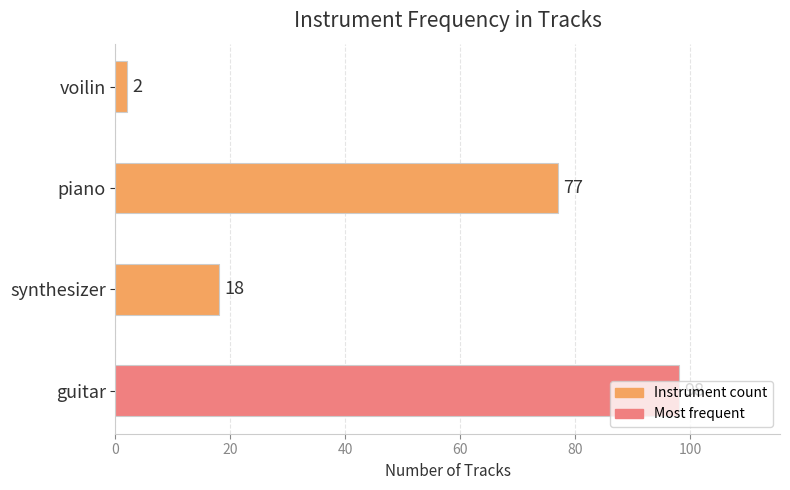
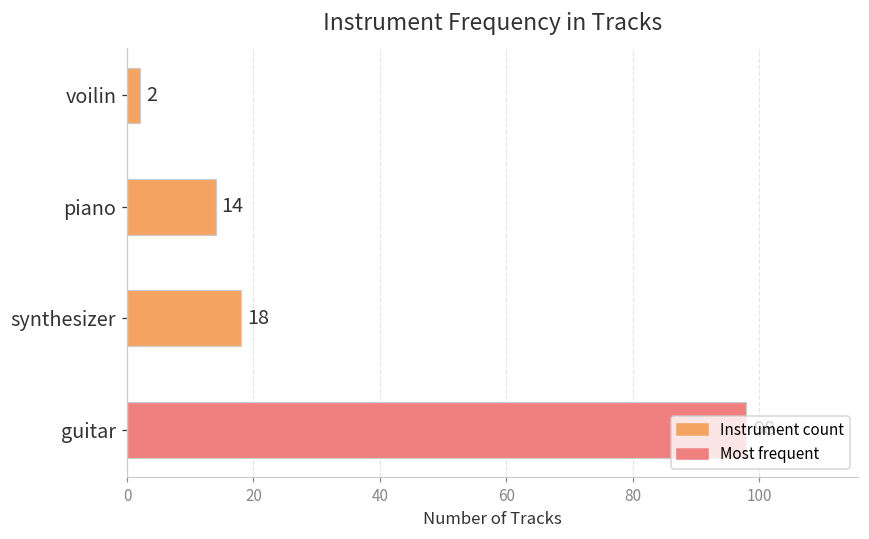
piano: 77 -> 14
